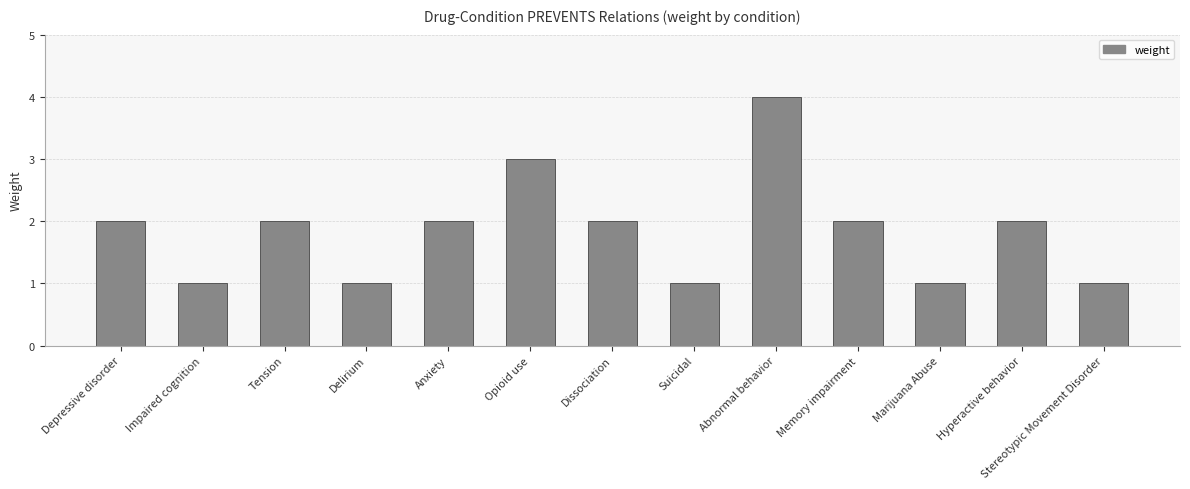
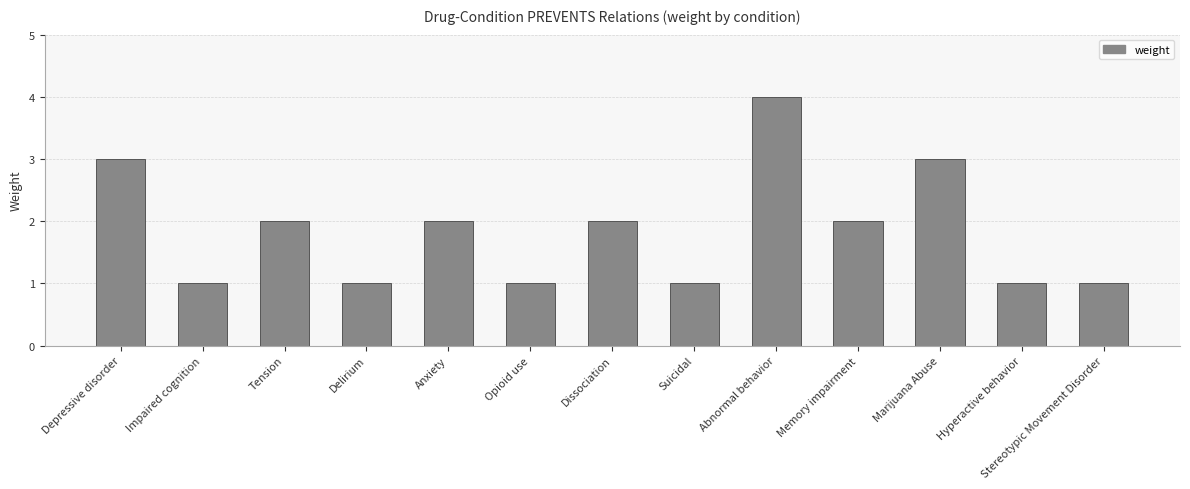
Depressive disorder: 2 -> 3
Opioid use: 3 -> 1
Marijuana Abuse: 1 -> 3
Hyperactive behavior: 2 -> 1
